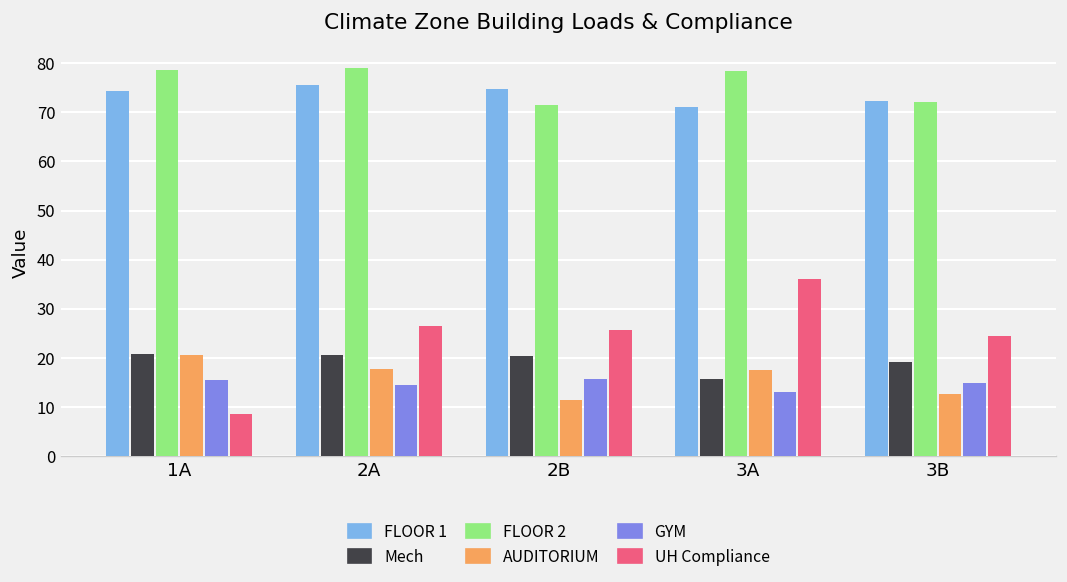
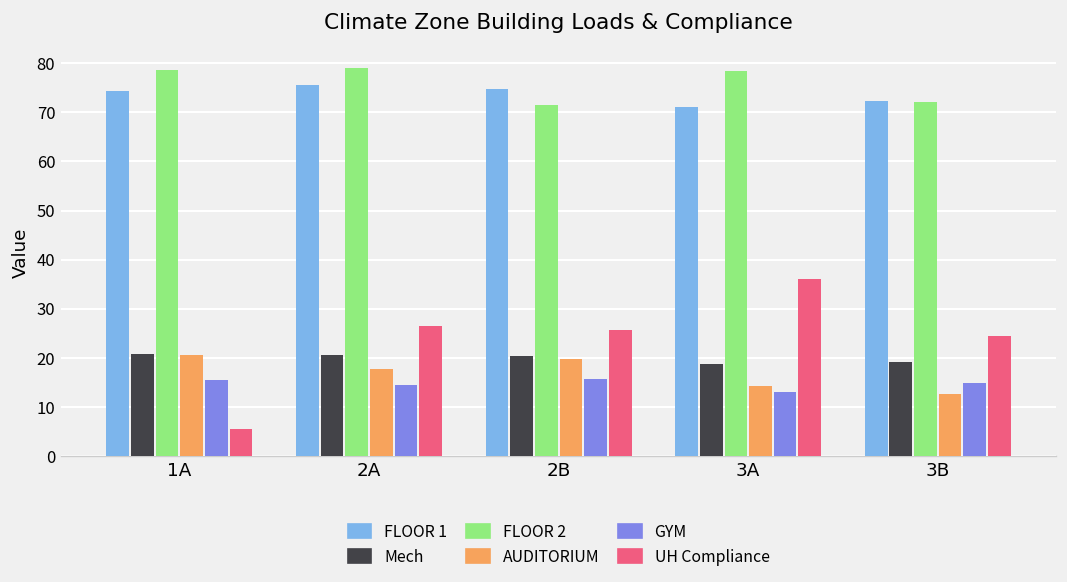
UH Compliance, 1A: 9 -> 5
AUDITORIUM, 2B: 12 -> 20
Mech, 3A: 16 -> 19
AUDITORIUM, 3A: 18 -> 14
